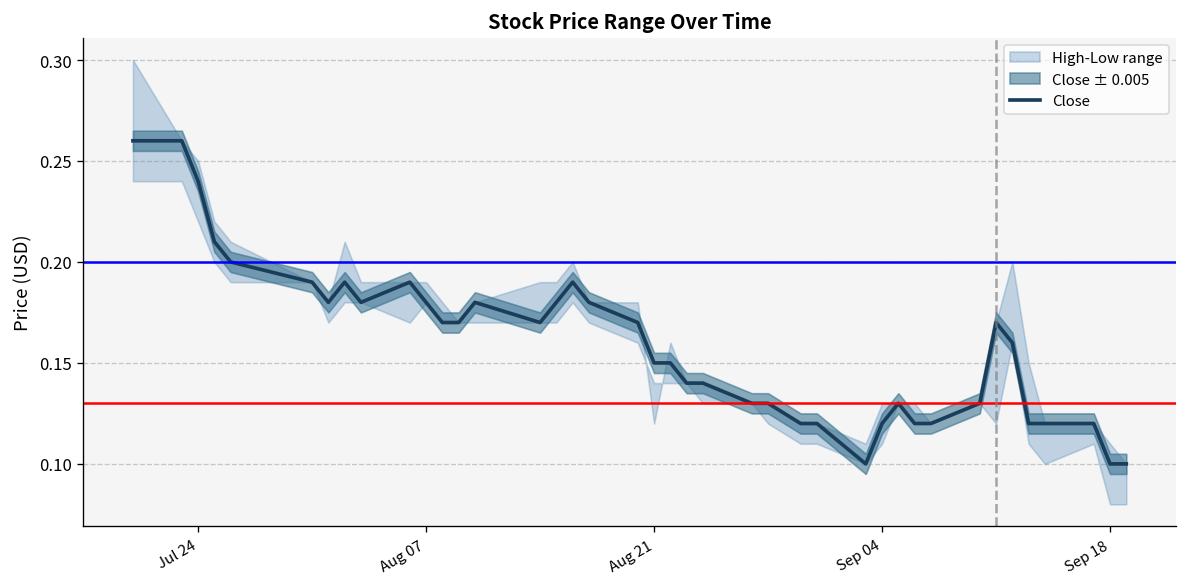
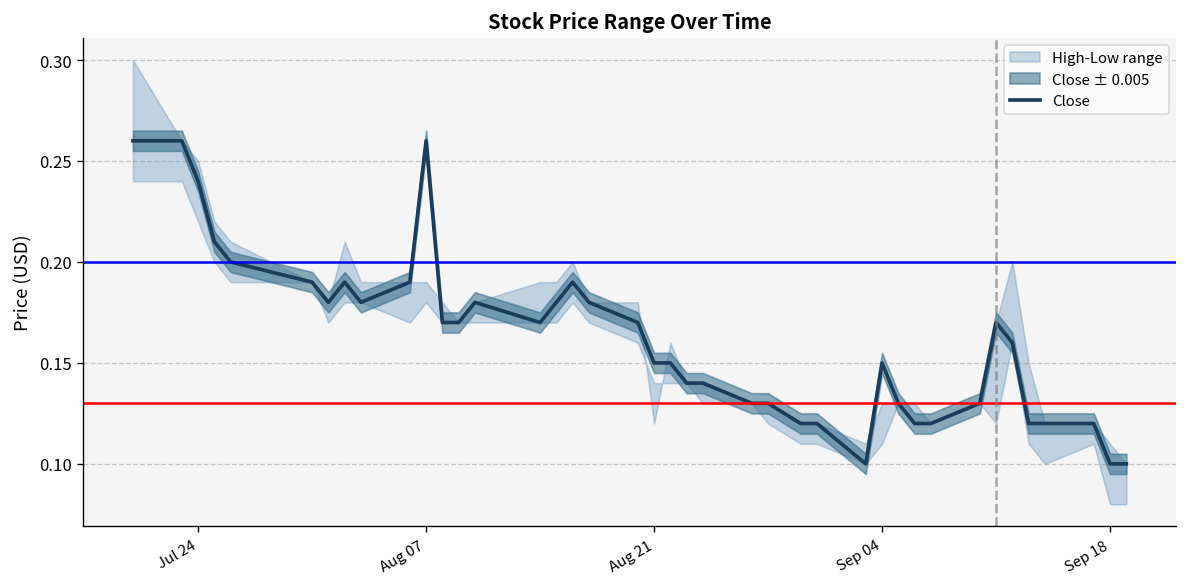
Close, Aug 07: 0.18 -> 0.26
Close, Sep 04: 0.12 -> 0.15
